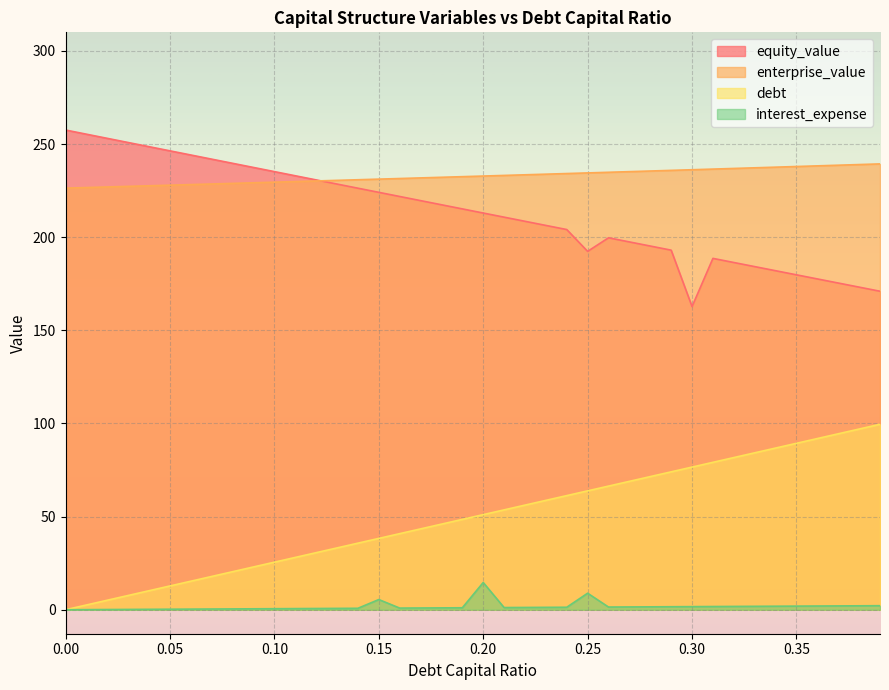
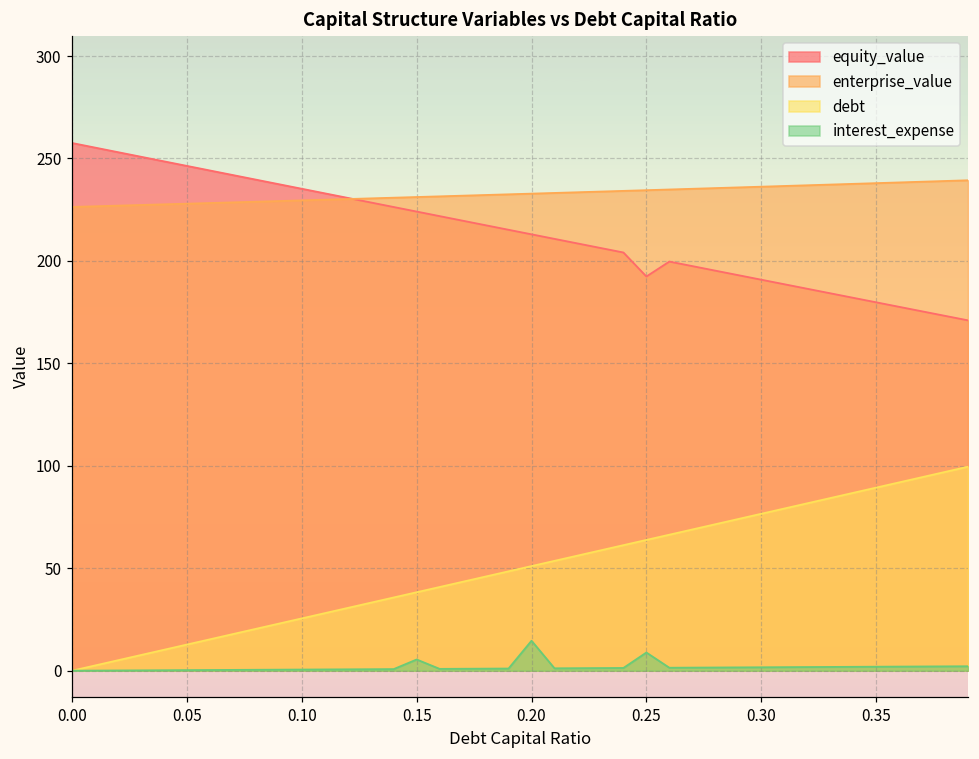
equity_value, 0.30: 163 -> 191
